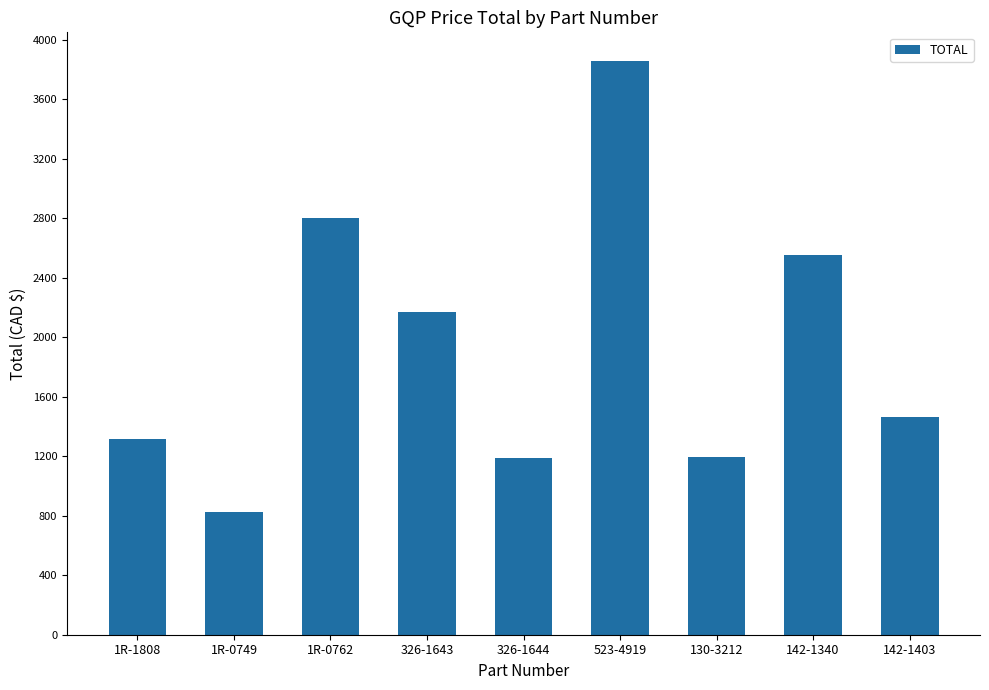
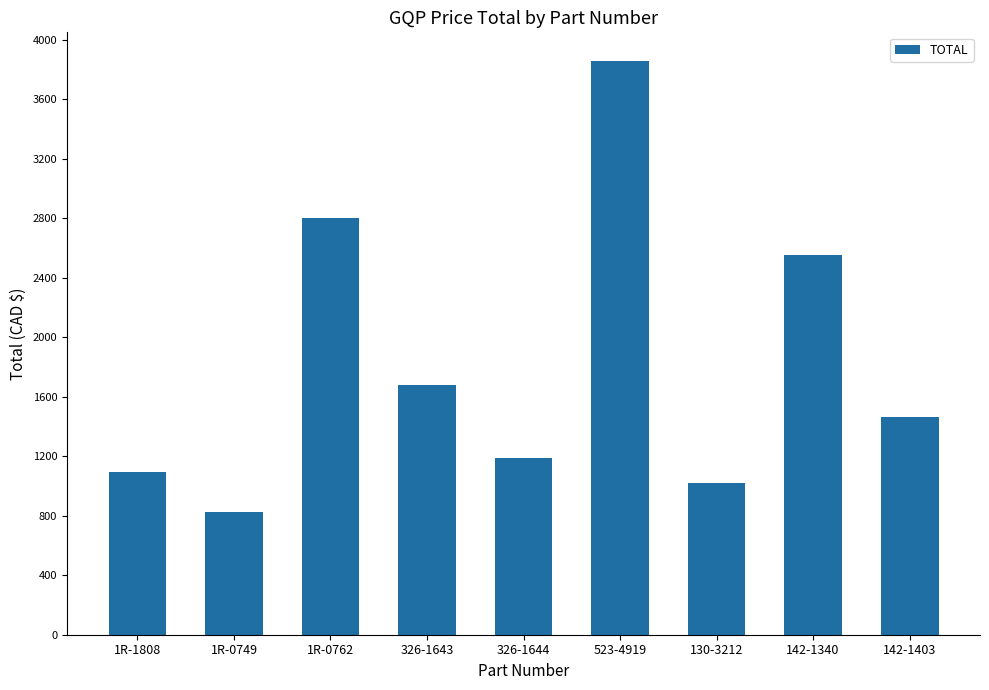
1R-1808: 1320 -> 1100
326-1643: 2170 -> 1680
130-3212: 1190 -> 1020
